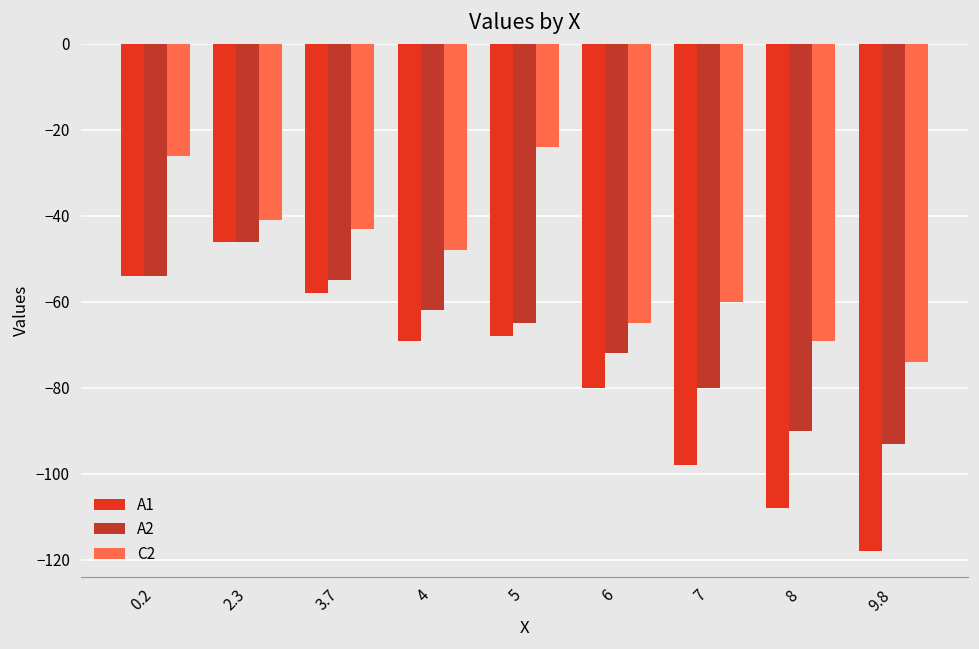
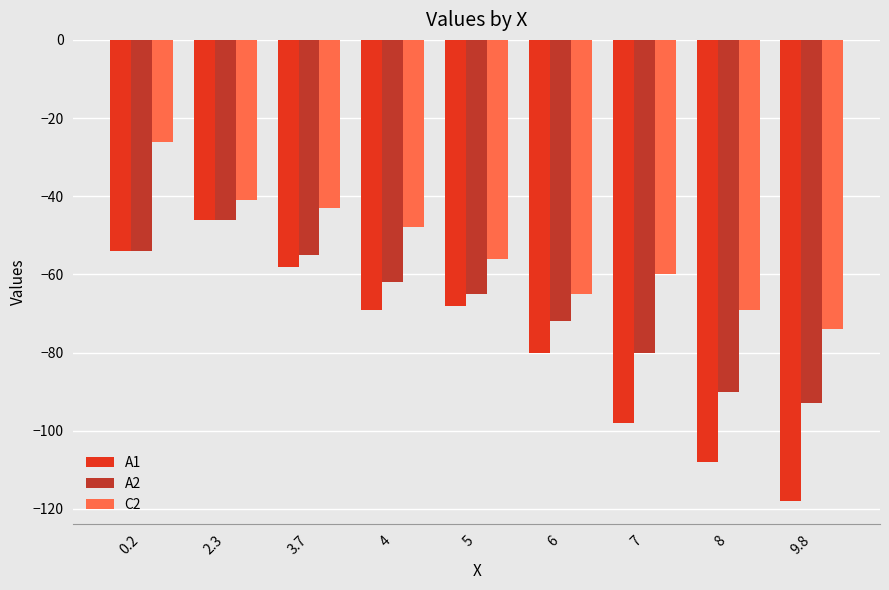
C2, 5: -24 -> -56
